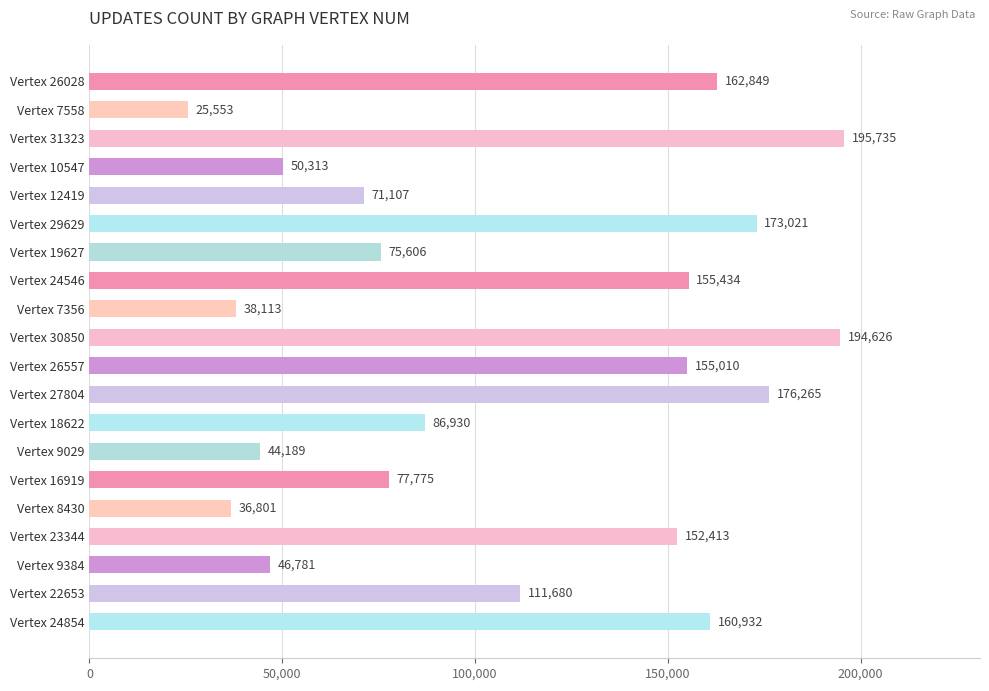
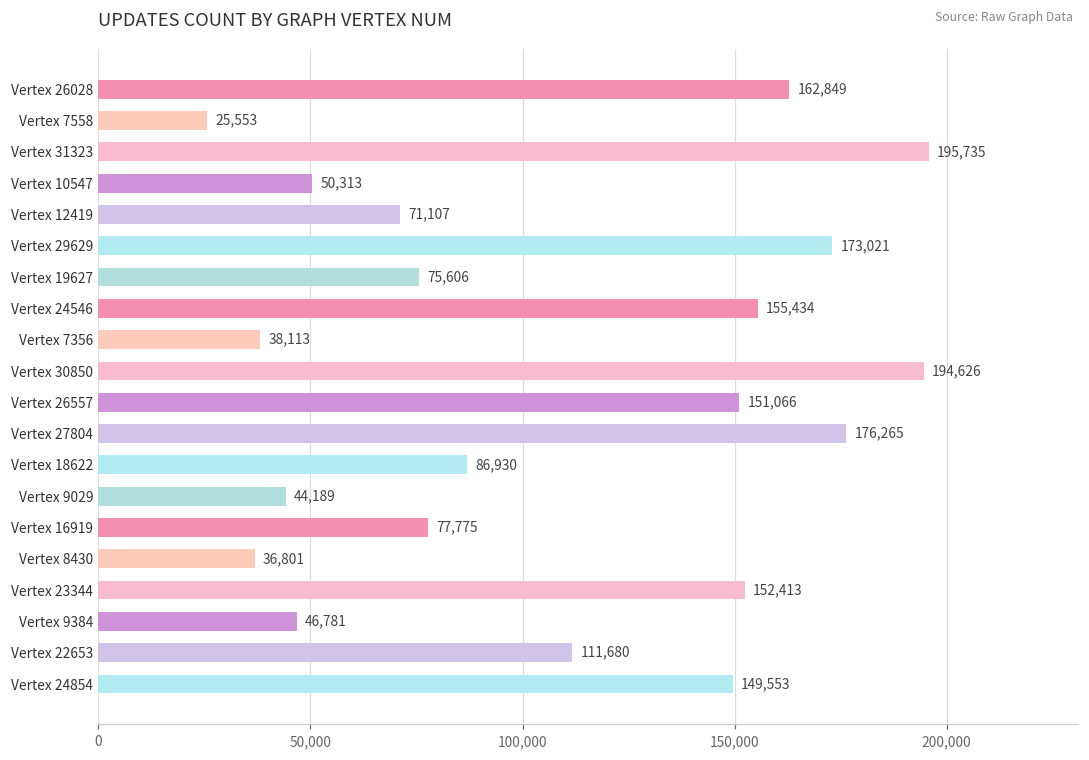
Vertex 26557: 155,010 -> 151,066
Vertex 24854: 160,932 -> 149,553
